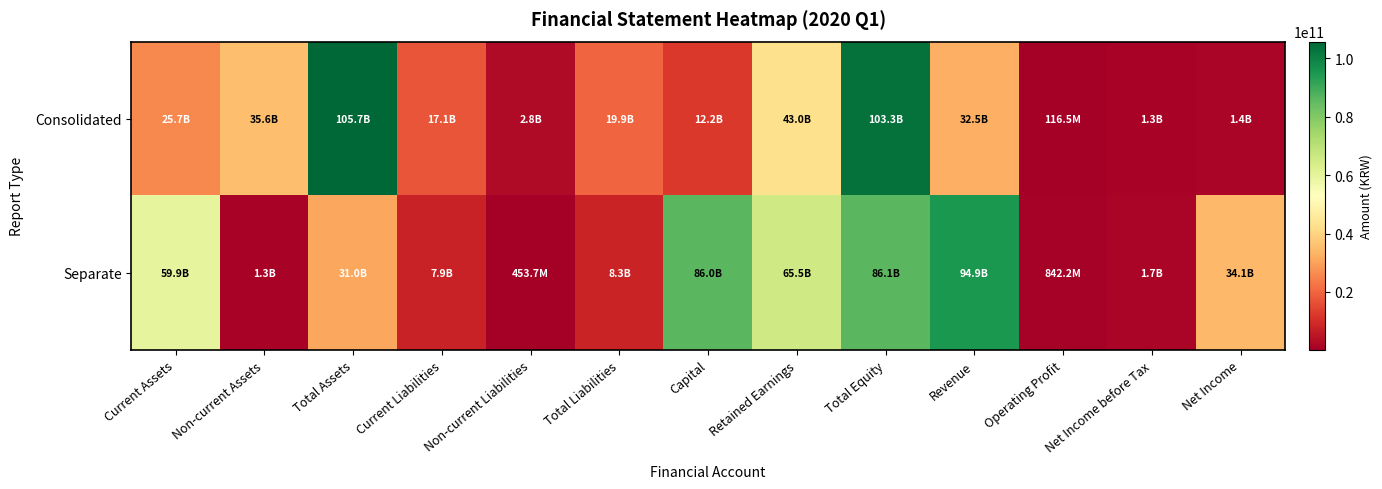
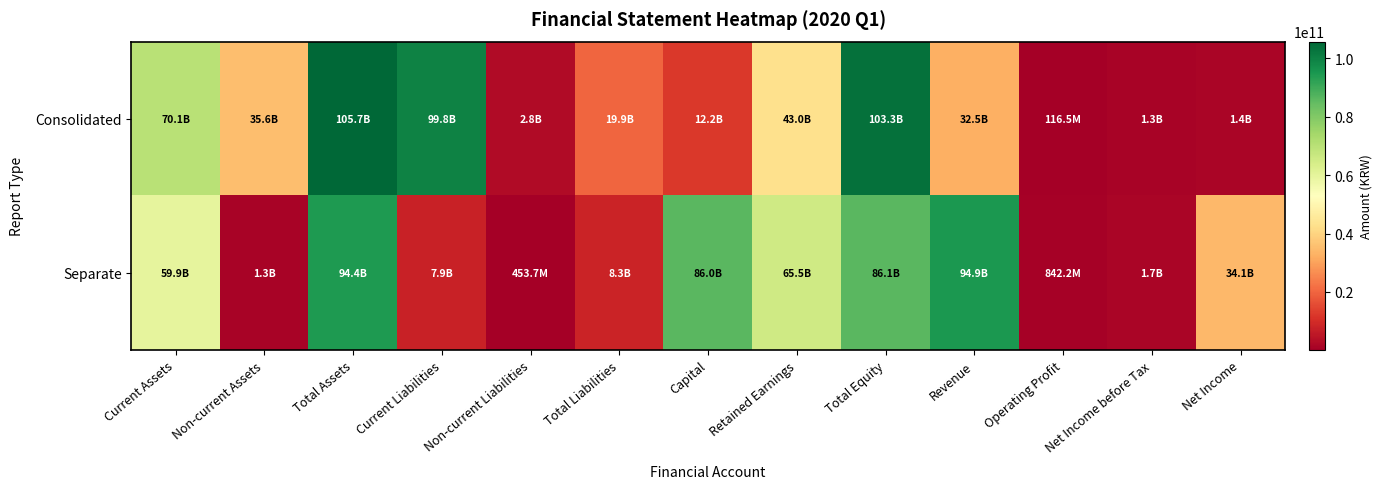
Consolidated, Current Assets: 25.7B -> 70.1B
Consolidated, Current Liabilities: 17.1B -> 99.8B
Separate, Total Assets: 31.0B -> 94.4B
